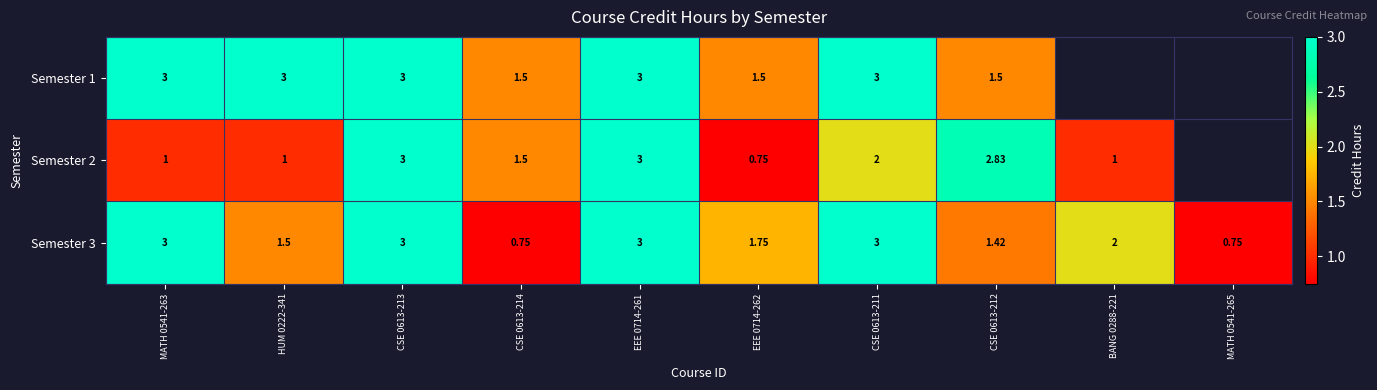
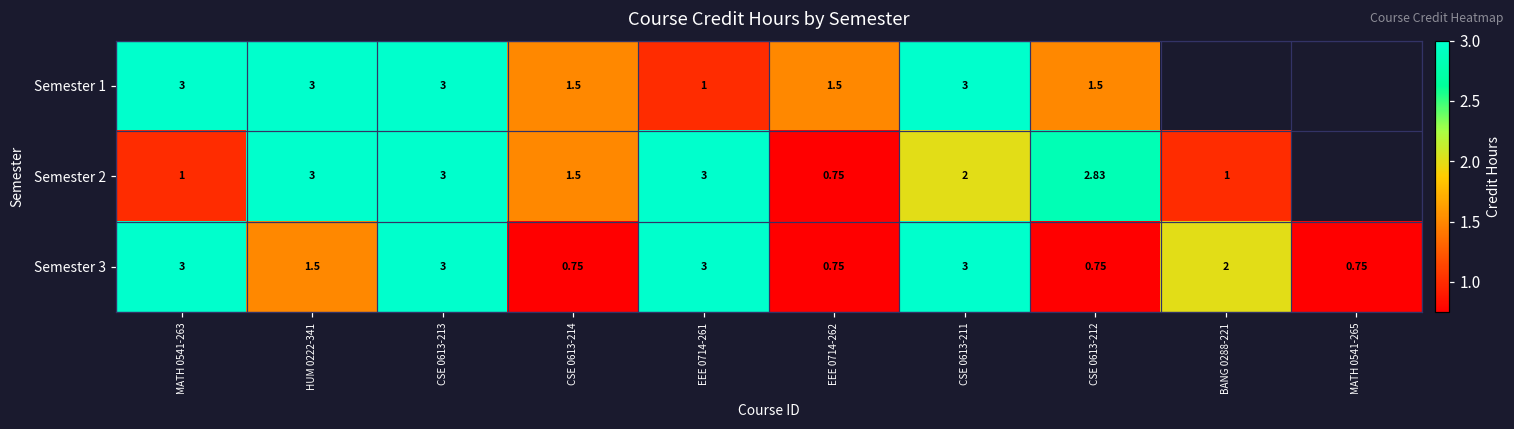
Semester 1, EEE 0714-261: 3 -> 1
Semester 2, HUM 0222-341: 1 -> 3
Semester 3, EEE 0714-262: 1.75 -> 0.75
Semester 3, CSE 0613-212: 1.42 -> 0.75
